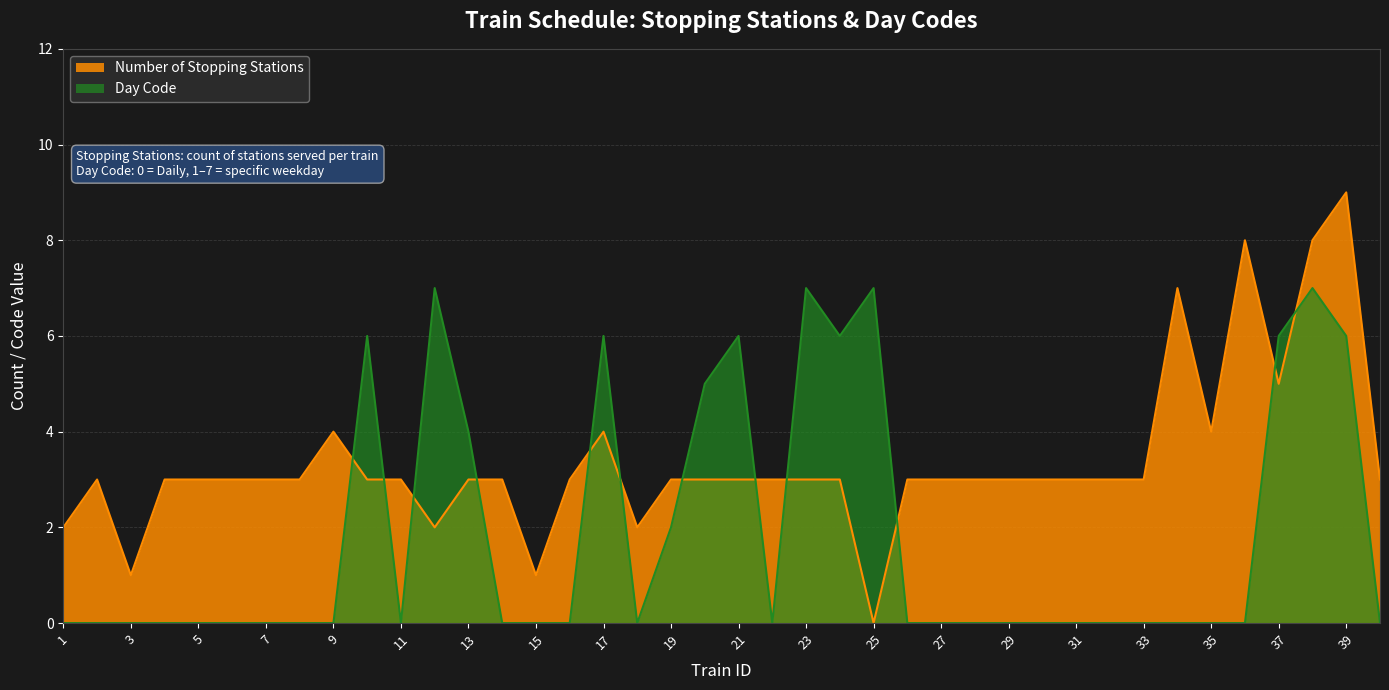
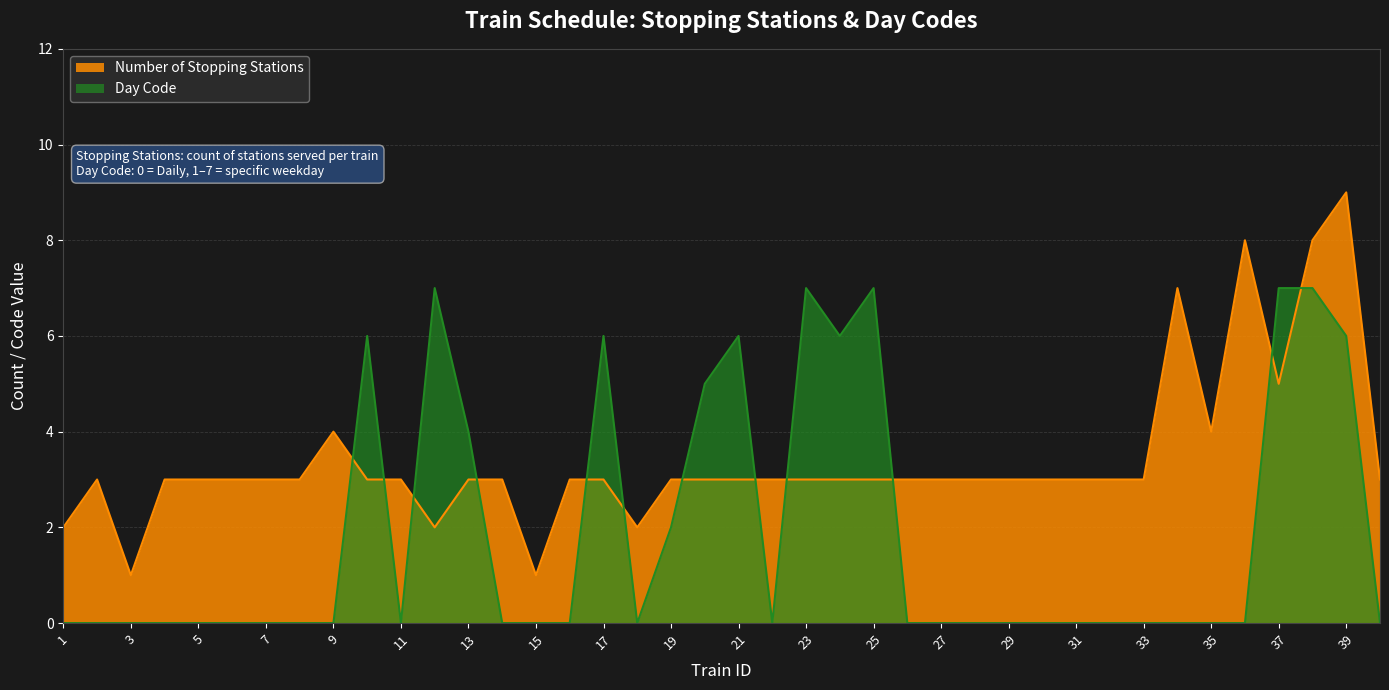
Number of Stopping Stations, 17: 4 -> 3
Number of Stopping Stations, 25: 0 -> 3
Day Code, 37: 6 -> 7
